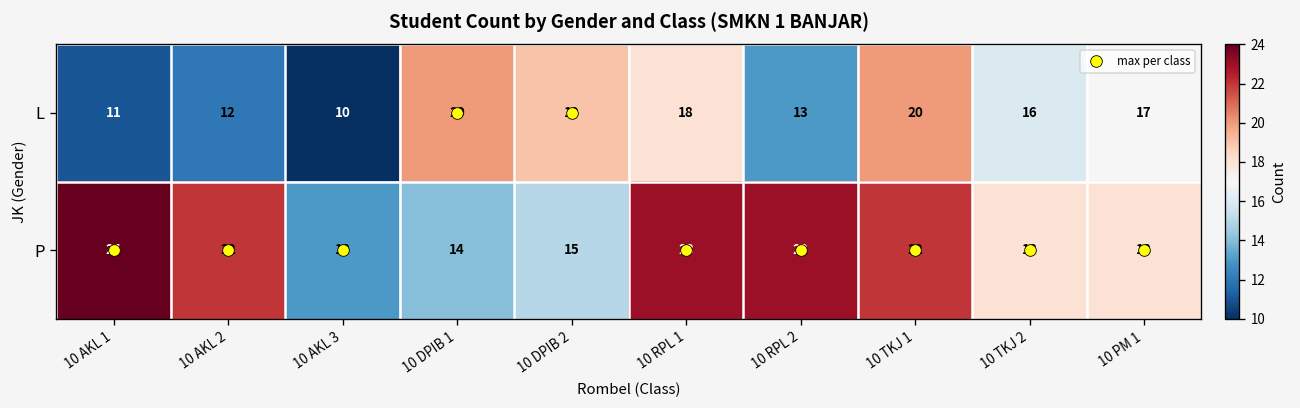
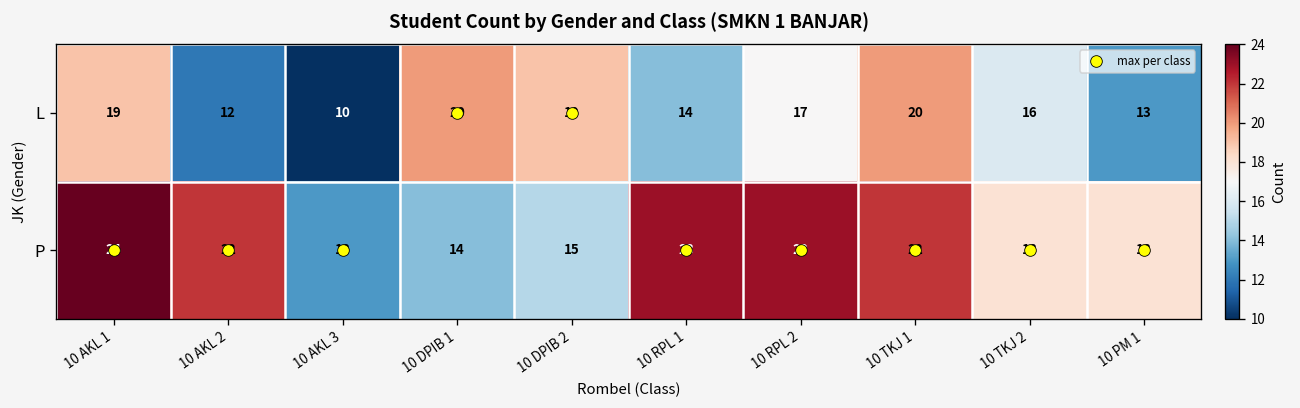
L, 10 AKL 1: 11 -> 19
L, 10 RPL 1: 18 -> 14
L, 10 RPL 2: 13 -> 17
L, 10 PM 1: 17 -> 13
